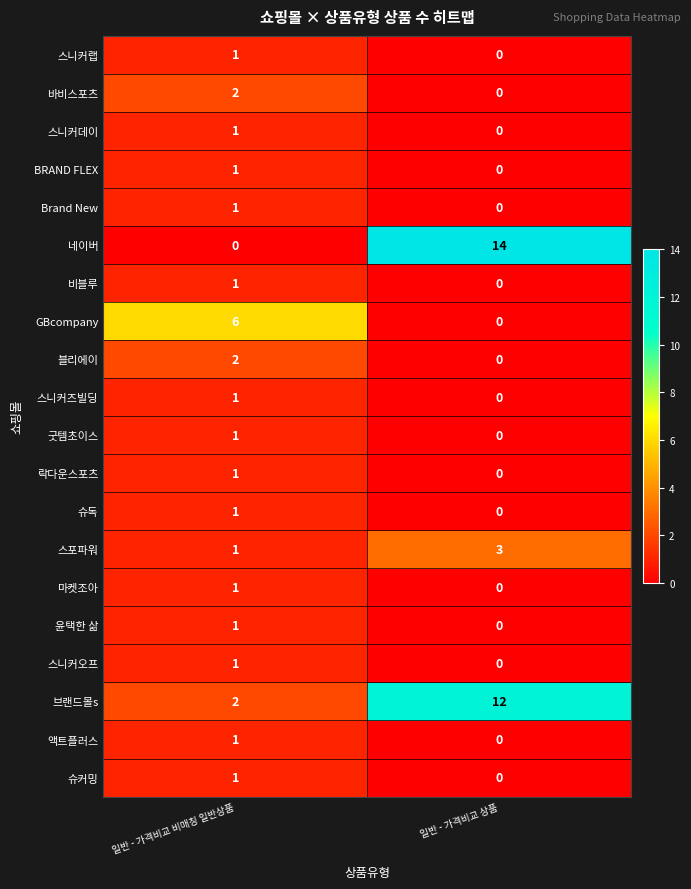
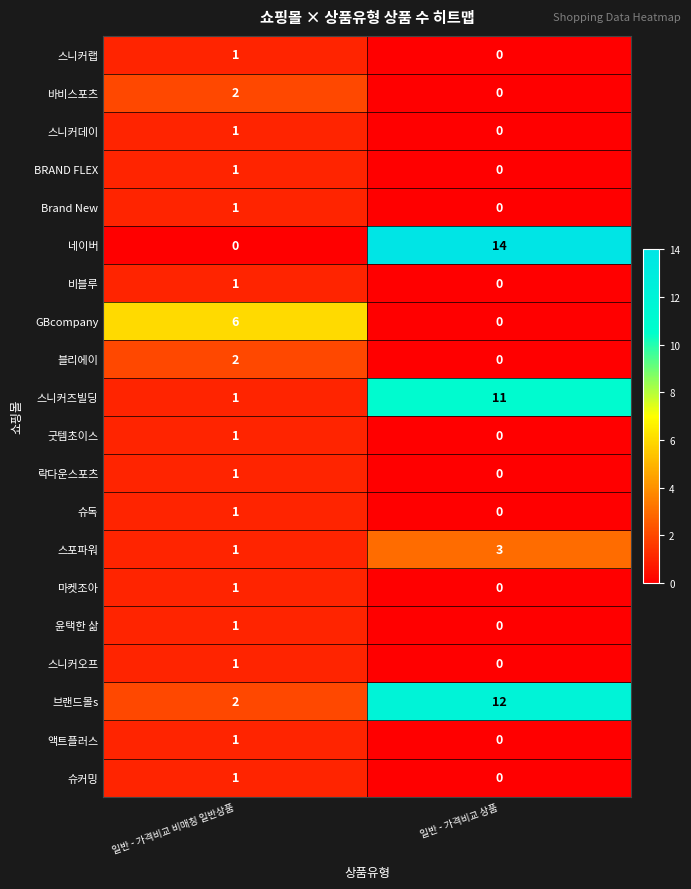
스니커즈빌딩, 일반 - 가격비교 상품: 0 -> 11
